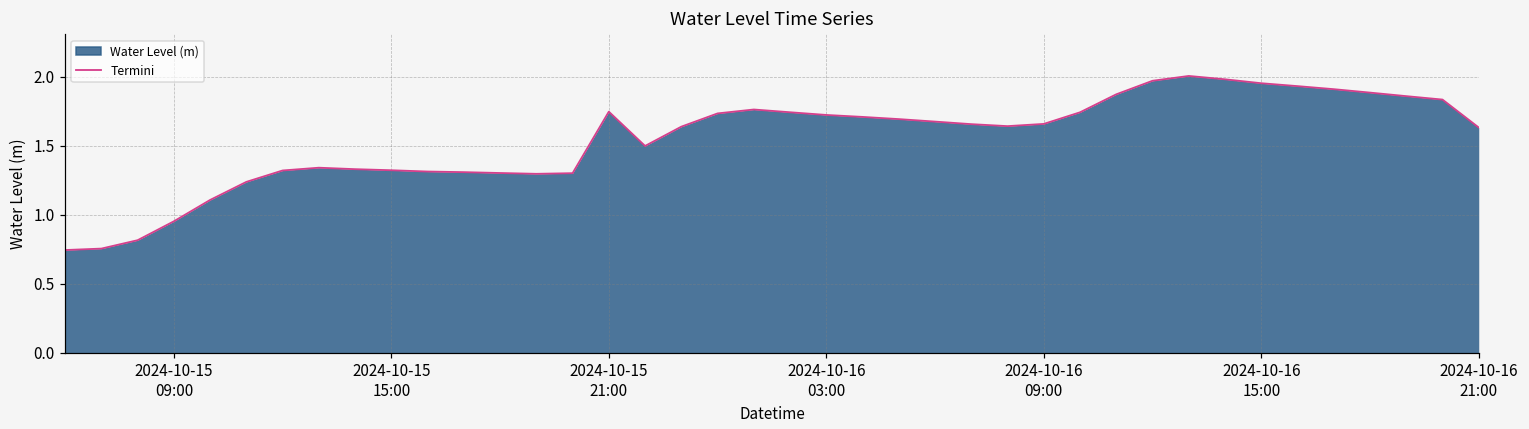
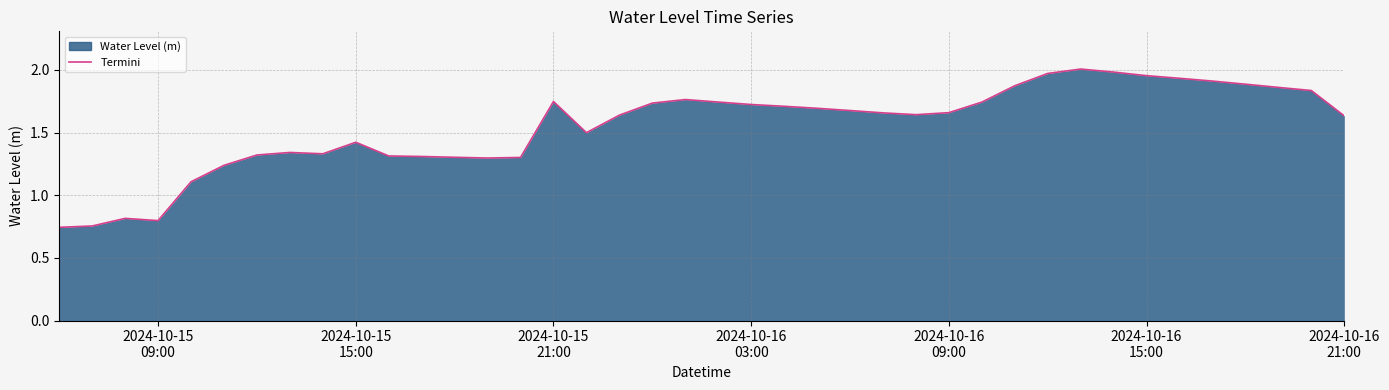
2024-10-15 09:00: 0.95 -> 0.80
2024-10-15 15:00: 1.32 -> 1.42
